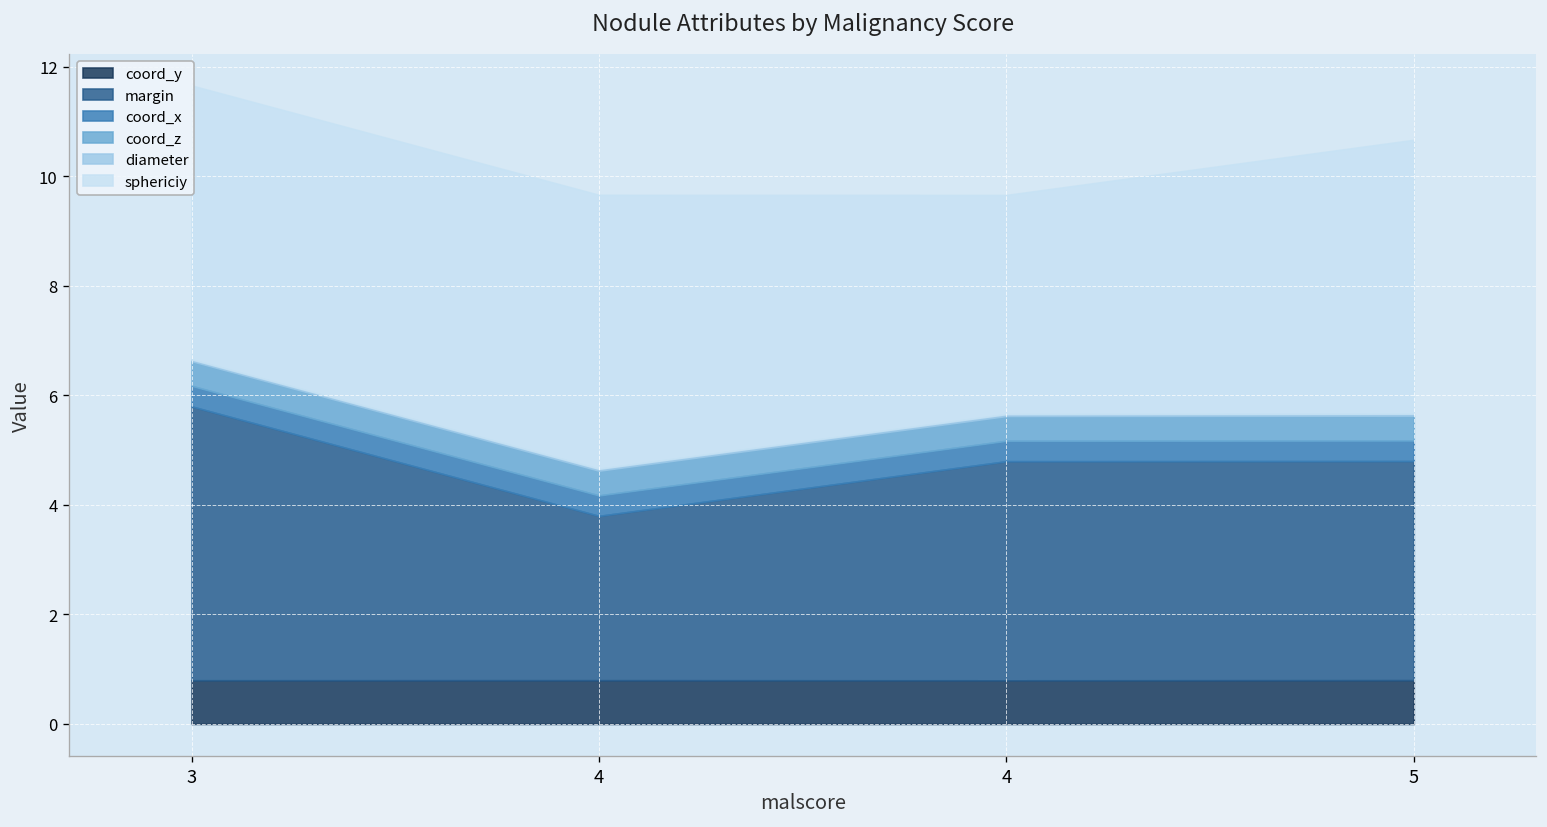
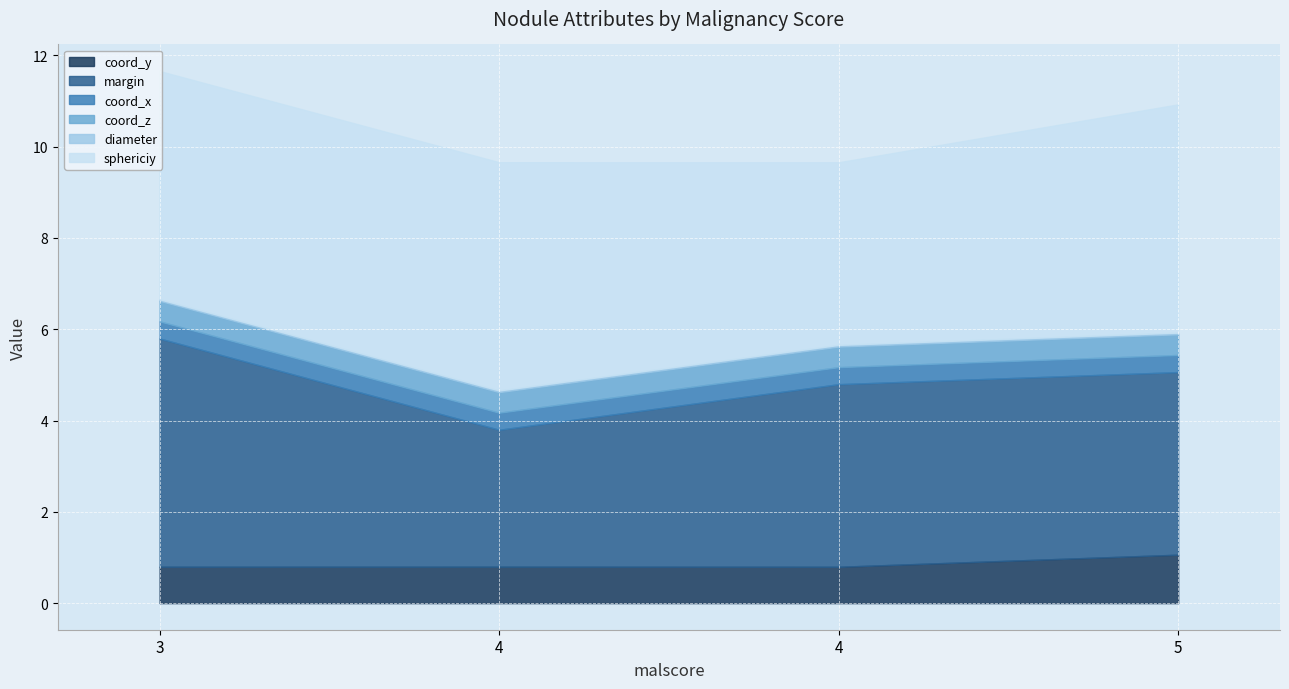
coord_y, 5: 0.8 -> 1.1
